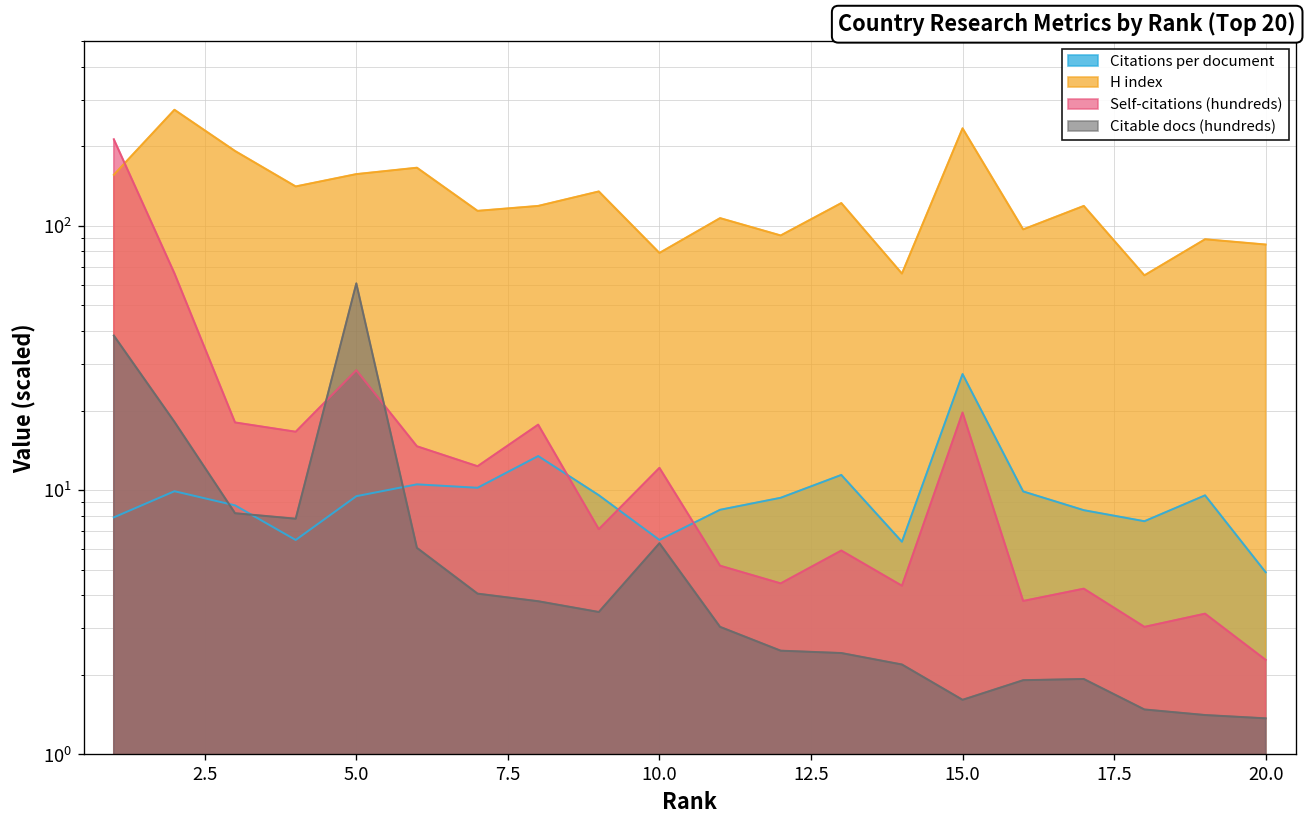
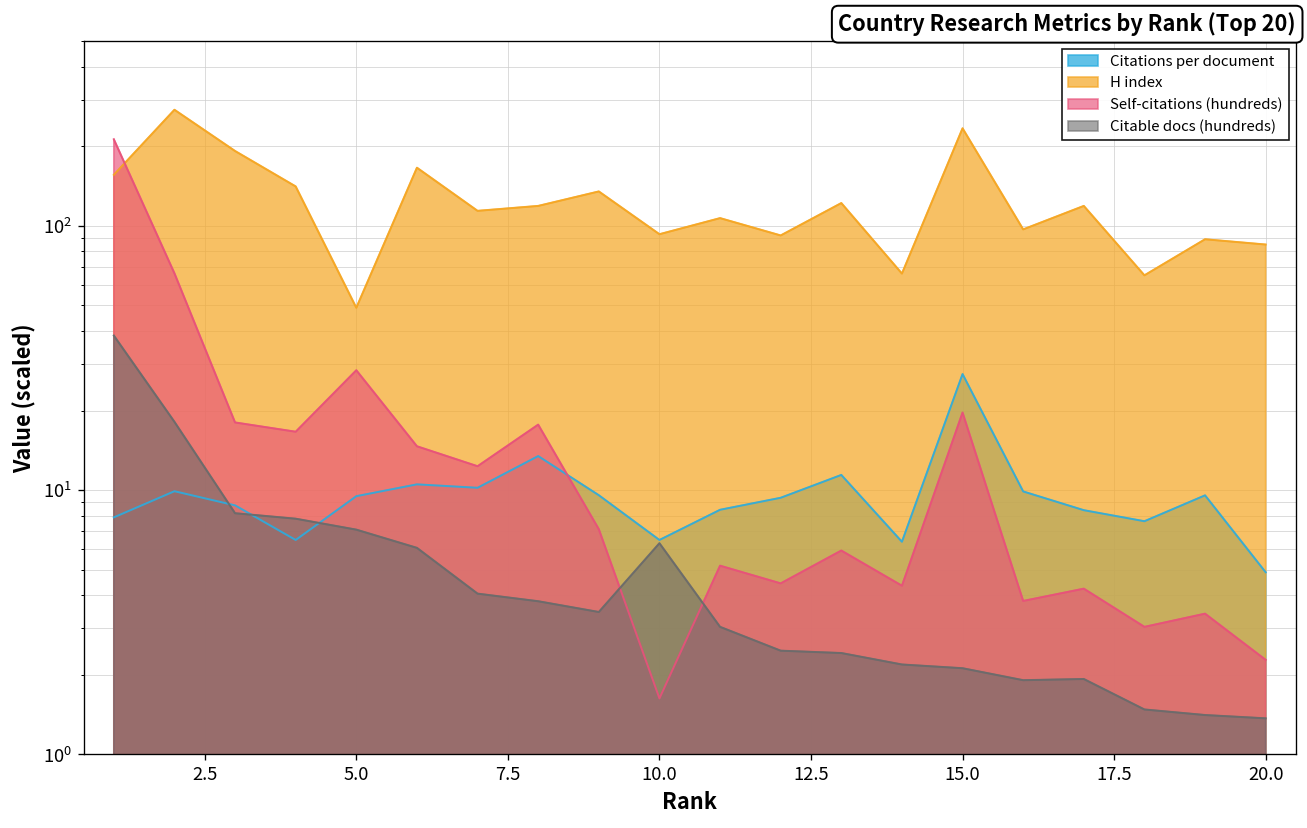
H index, 5.0: 160 -> 49
Citable docs (hundreds), 5.0: 61 -> 7.1
H index, 10.0: 79 -> 93
Self-citations (hundreds), 10.0: 12 -> 1.6
Citable docs (hundreds), 15.0: 1.6 -> 2.1
